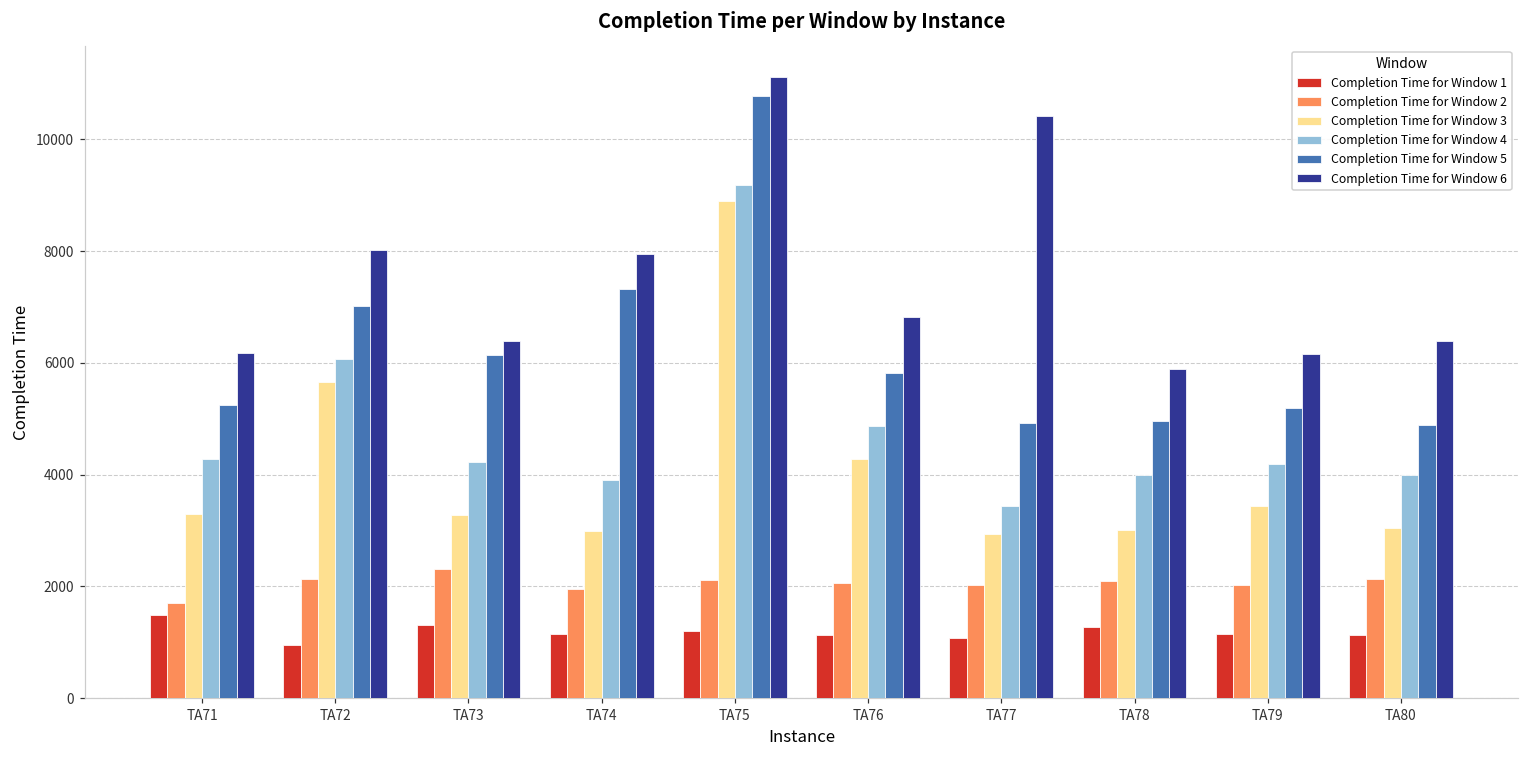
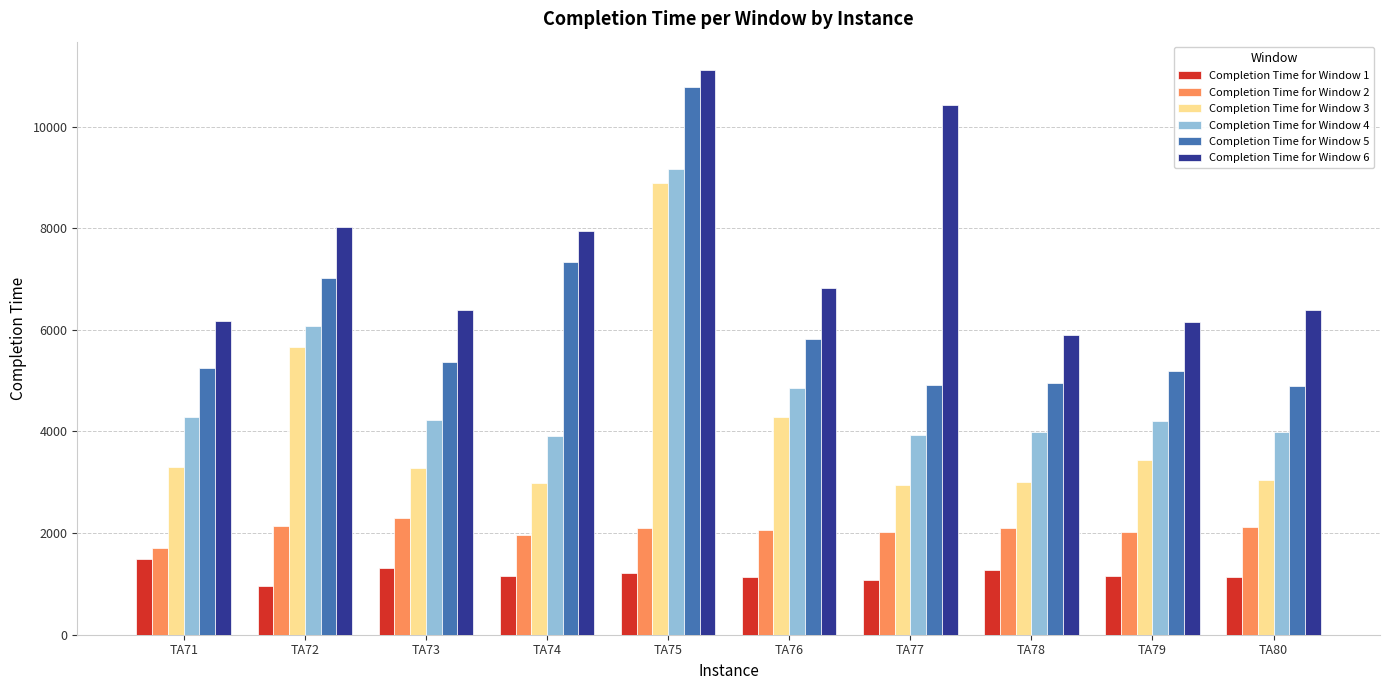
Completion Time for Window 5, TA73: 6100 -> 5400
Completion Time for Window 4, TA77: 3400 -> 3900
